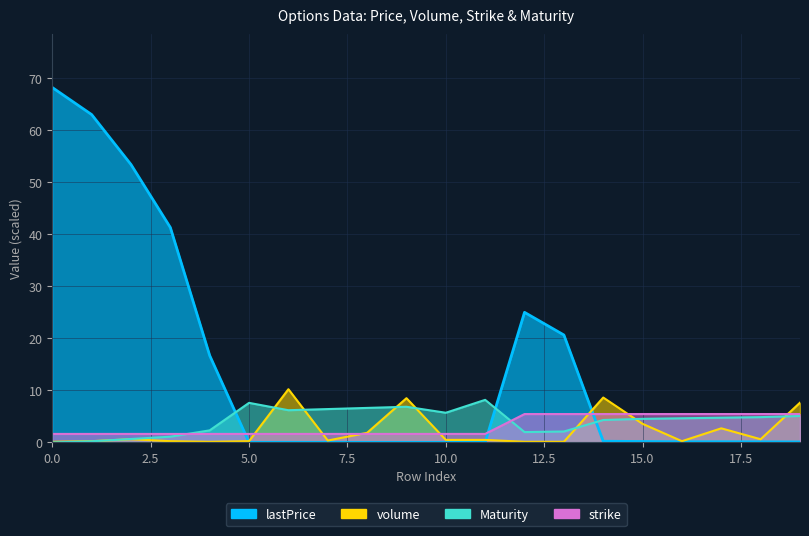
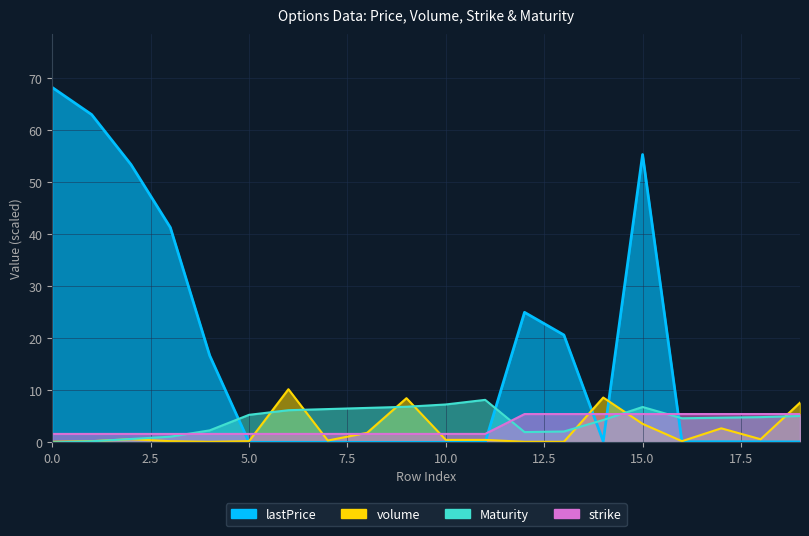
Maturity, 5.0: 8 -> 5
Maturity, 10.0: 6 -> 7
lastPrice, 15.0: 0 -> 55
Maturity, 15.0: 5 -> 7
